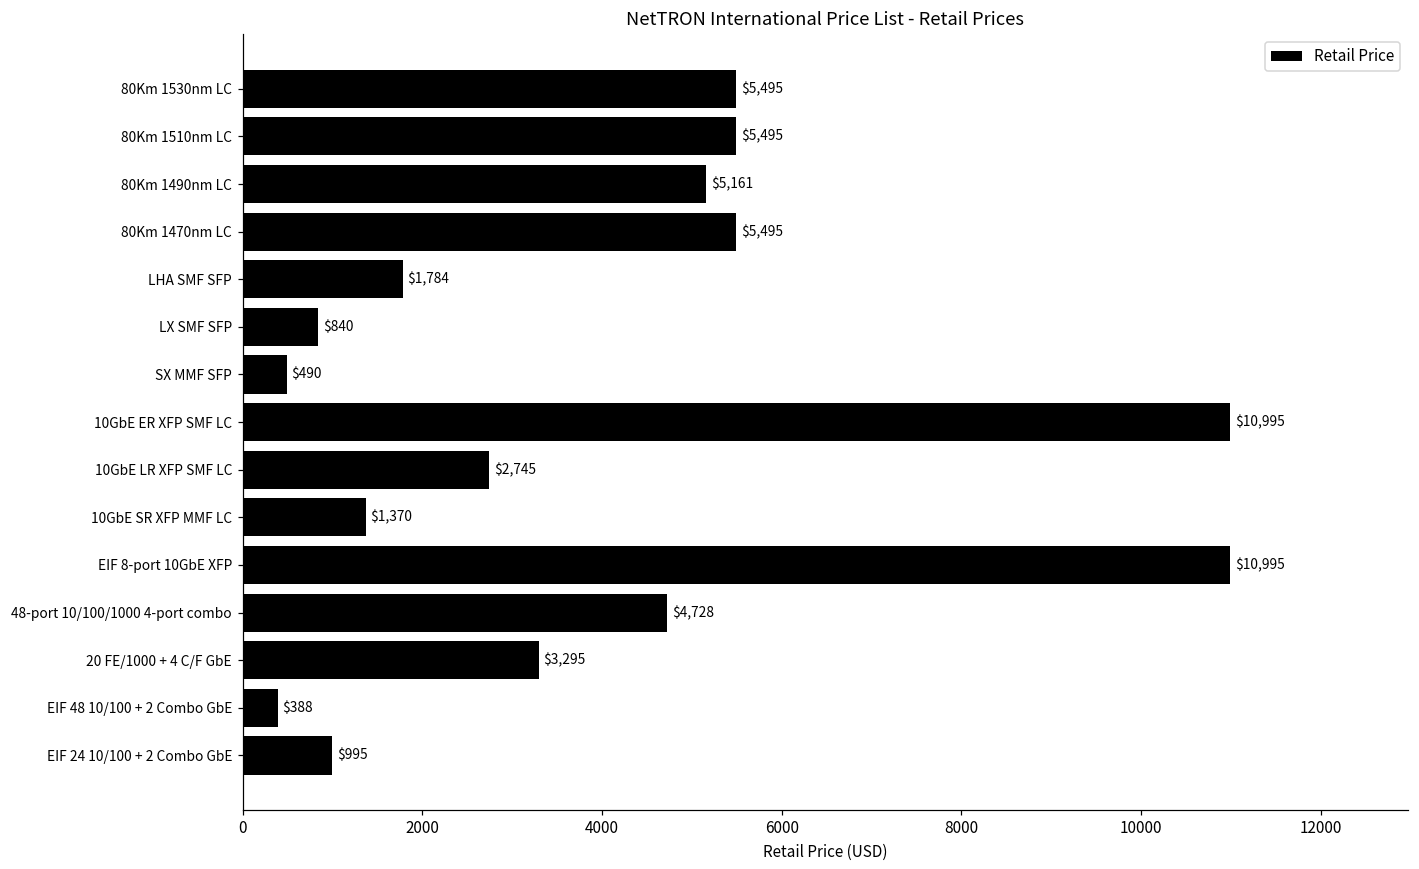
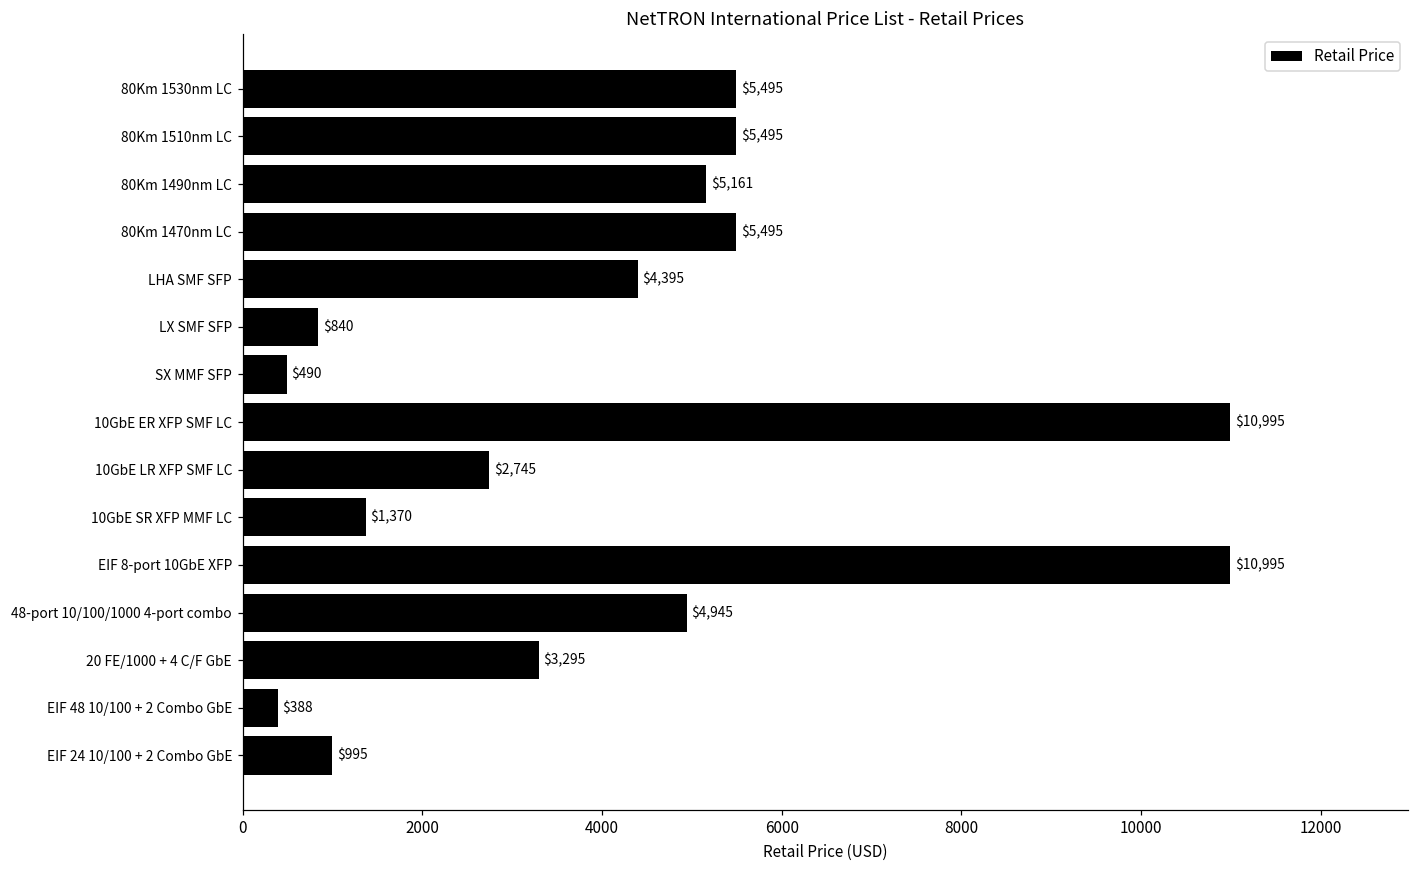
LHA SMF SFP: $1,784 -> $4,395
48-port 10/100/1000 4-port combo: $4,728 -> $4,945
